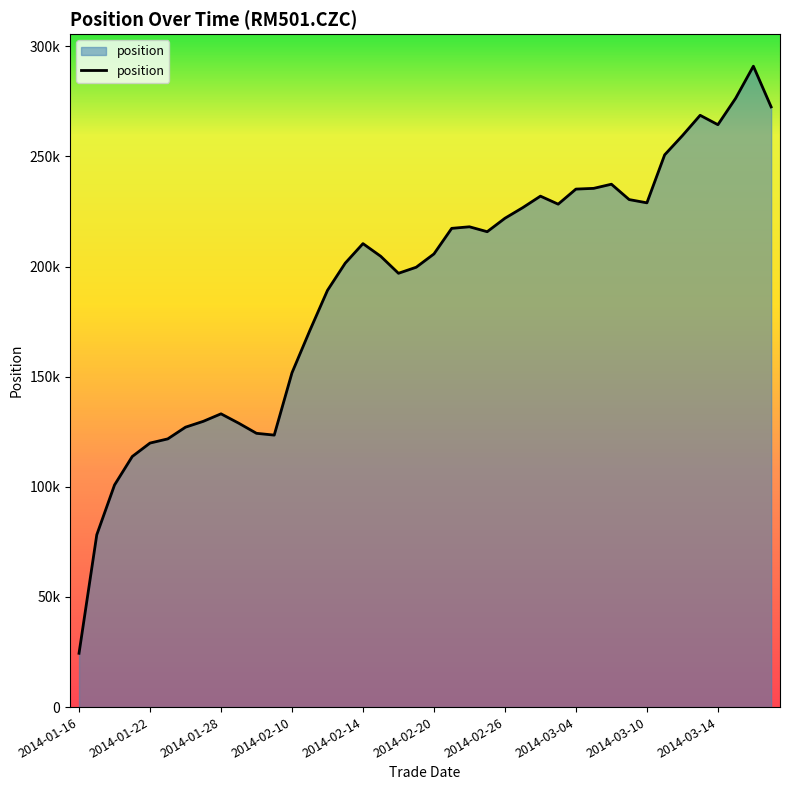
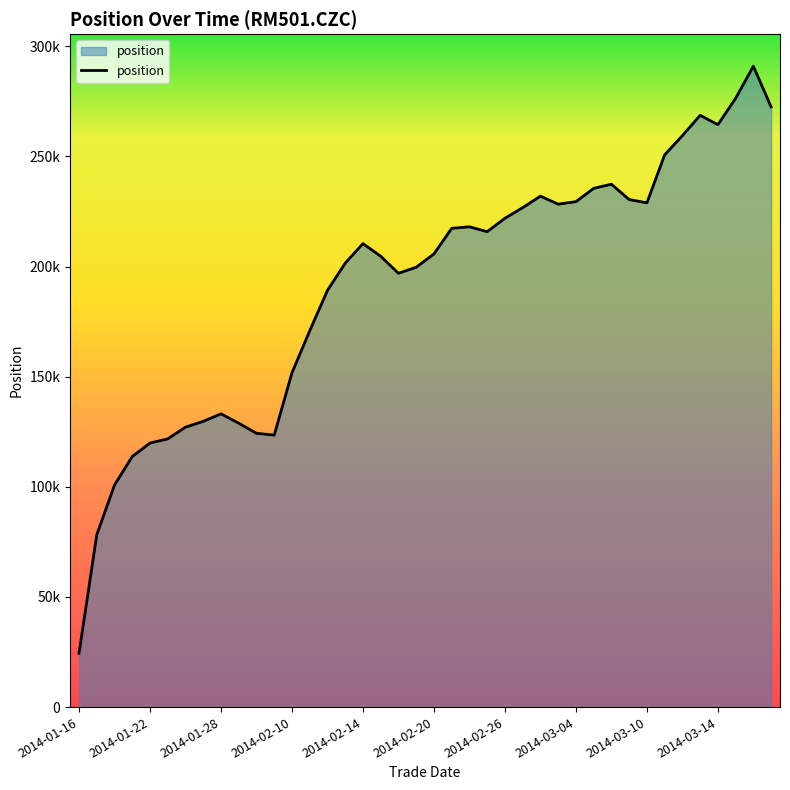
2014-03-04: 235000 -> 229000
